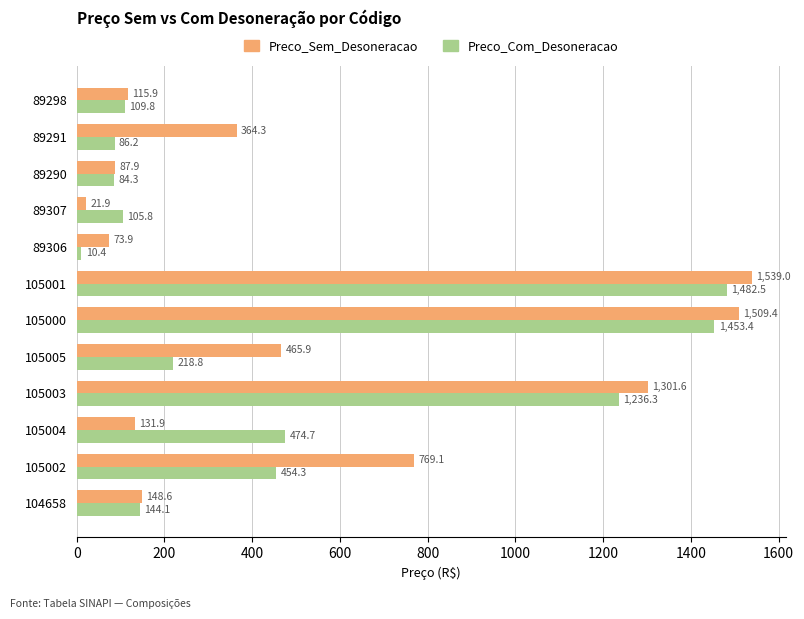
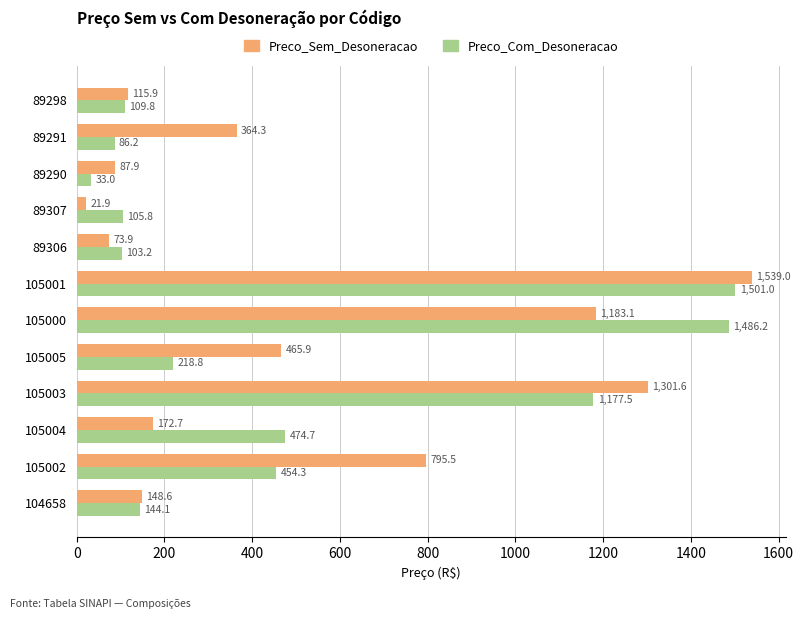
Preco_Com_Desoneracao, 89290: 84.3 -> 33.0
Preco_Com_Desoneracao, 89306: 10.4 -> 103.2
Preco_Com_Desoneracao, 105001: 1,482.5 -> 1,501.0
Preco_Sem_Desoneracao, 105000: 1,509.4 -> 1,183.1
Preco_Com_Desoneracao, 105000: 1,453.4 -> 1,486.2
Preco_Com_Desoneracao, 105003: 1,236.3 -> 1,177.5
Preco_Sem_Desoneracao, 105004: 131.9 -> 172.7
Preco_Sem_Desoneracao, 105002: 769.1 -> 795.5
